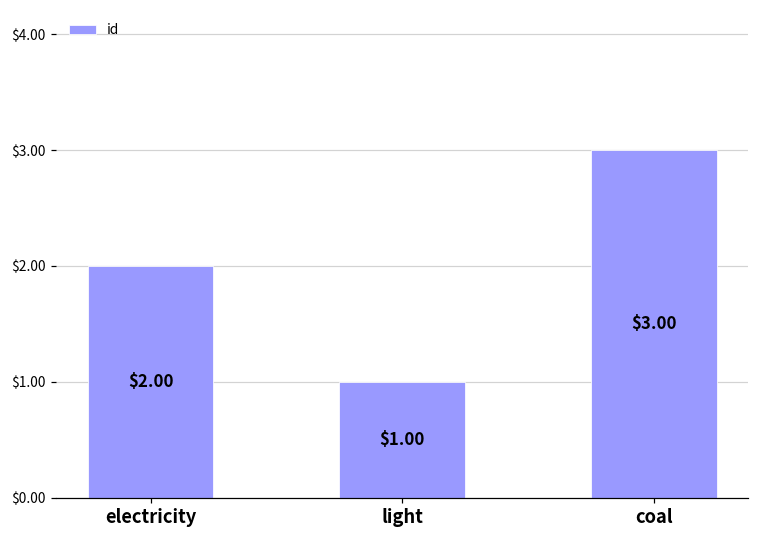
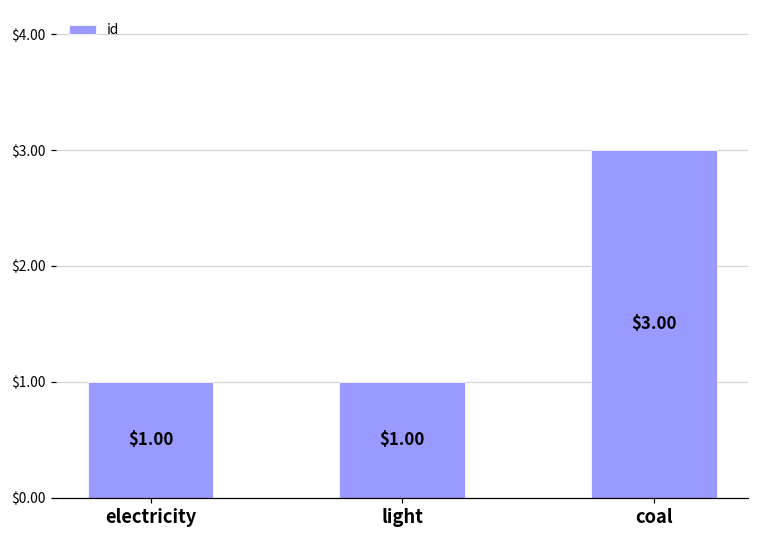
electricity: $2.00 -> $1.00
